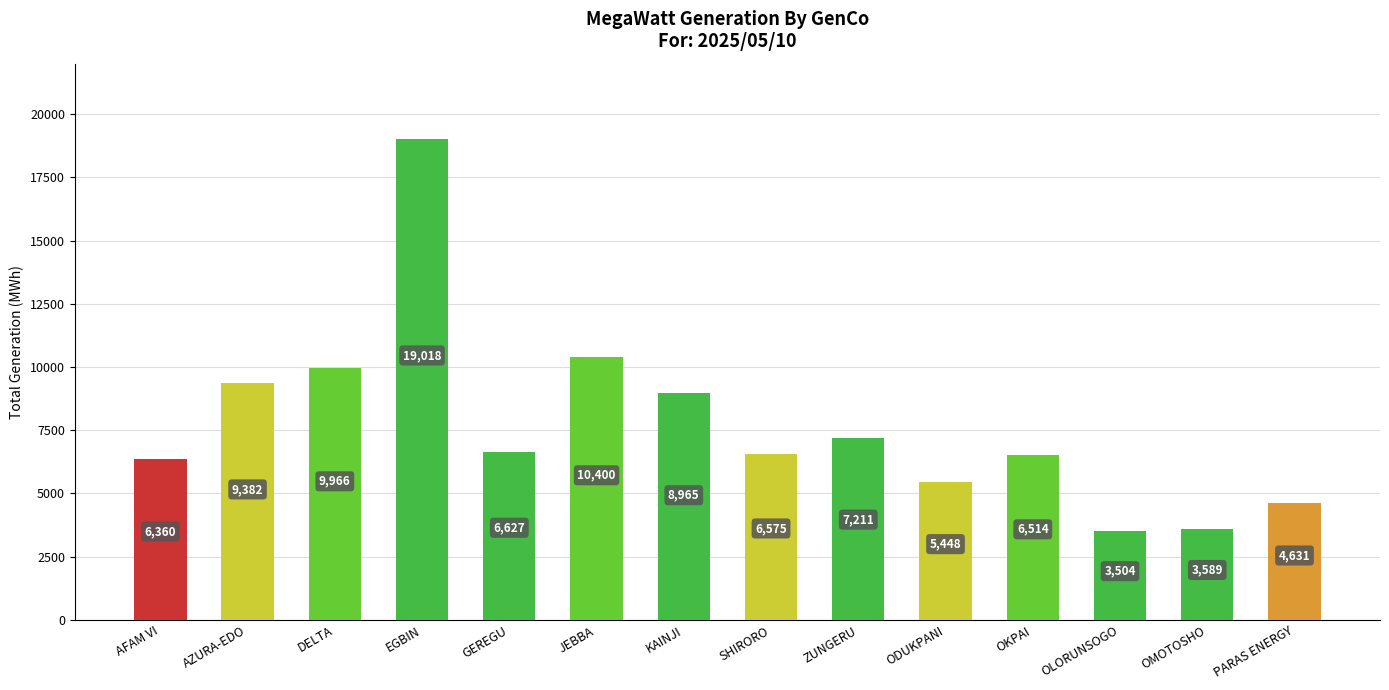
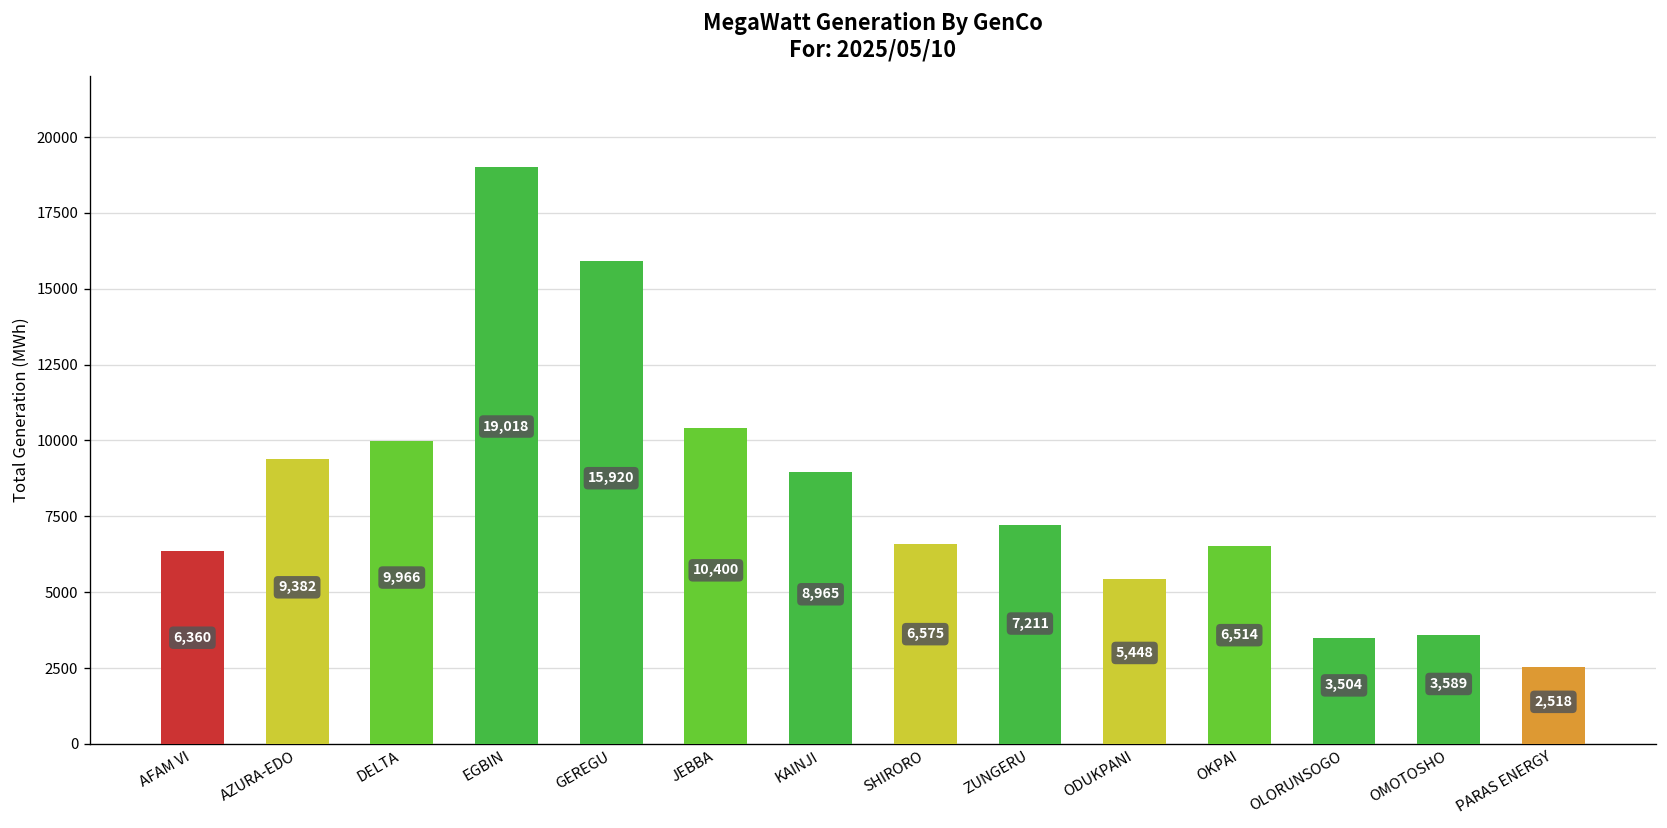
GEREGU: 6,627 -> 15,920
PARAS ENERGY: 4,631 -> 2,518
